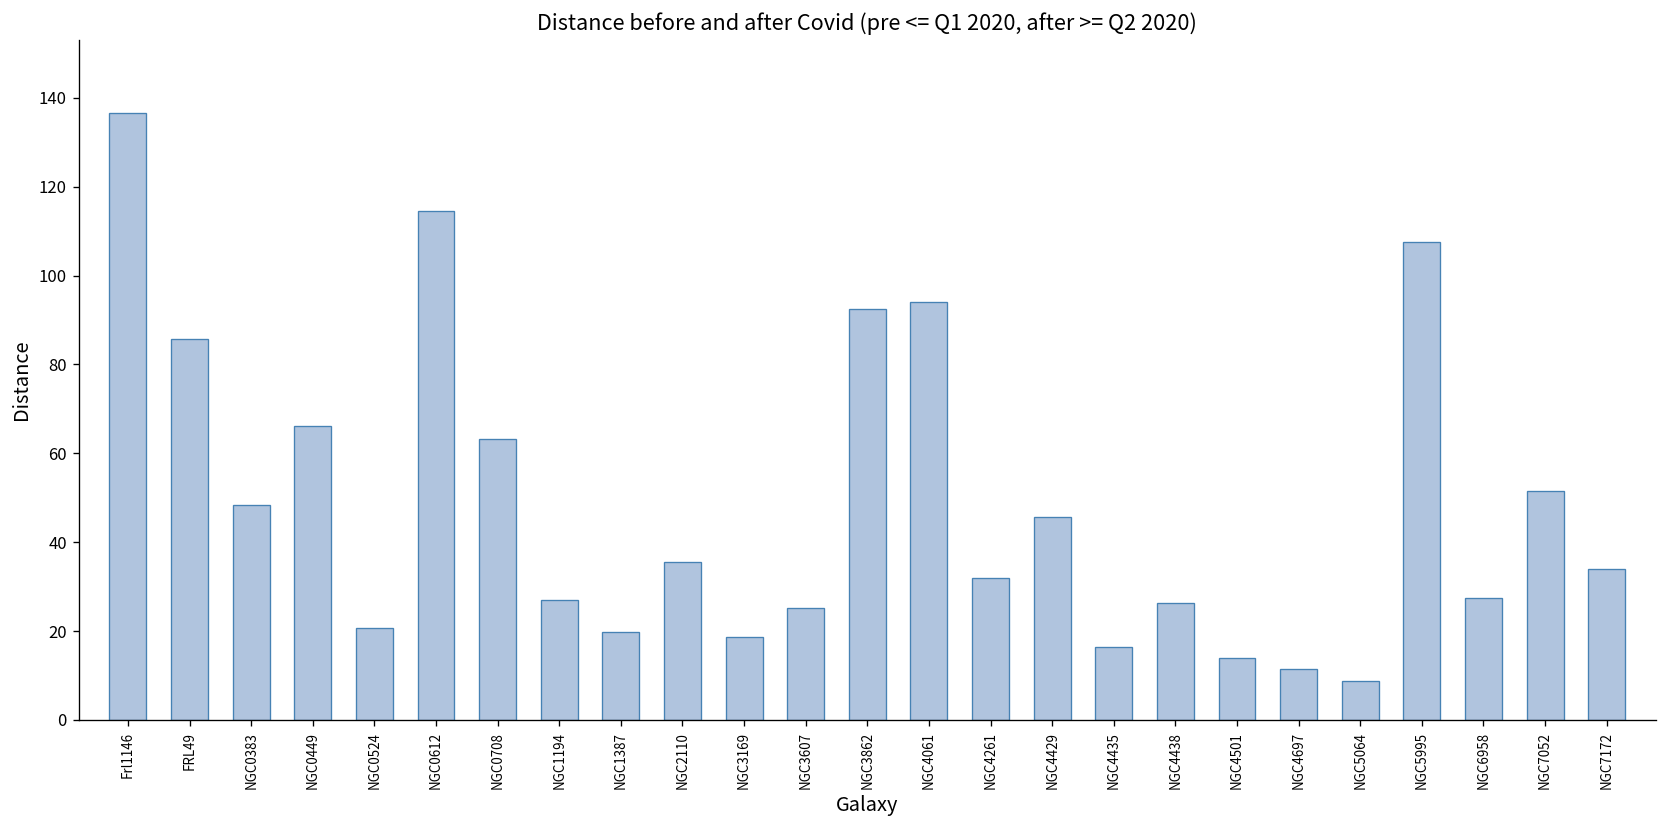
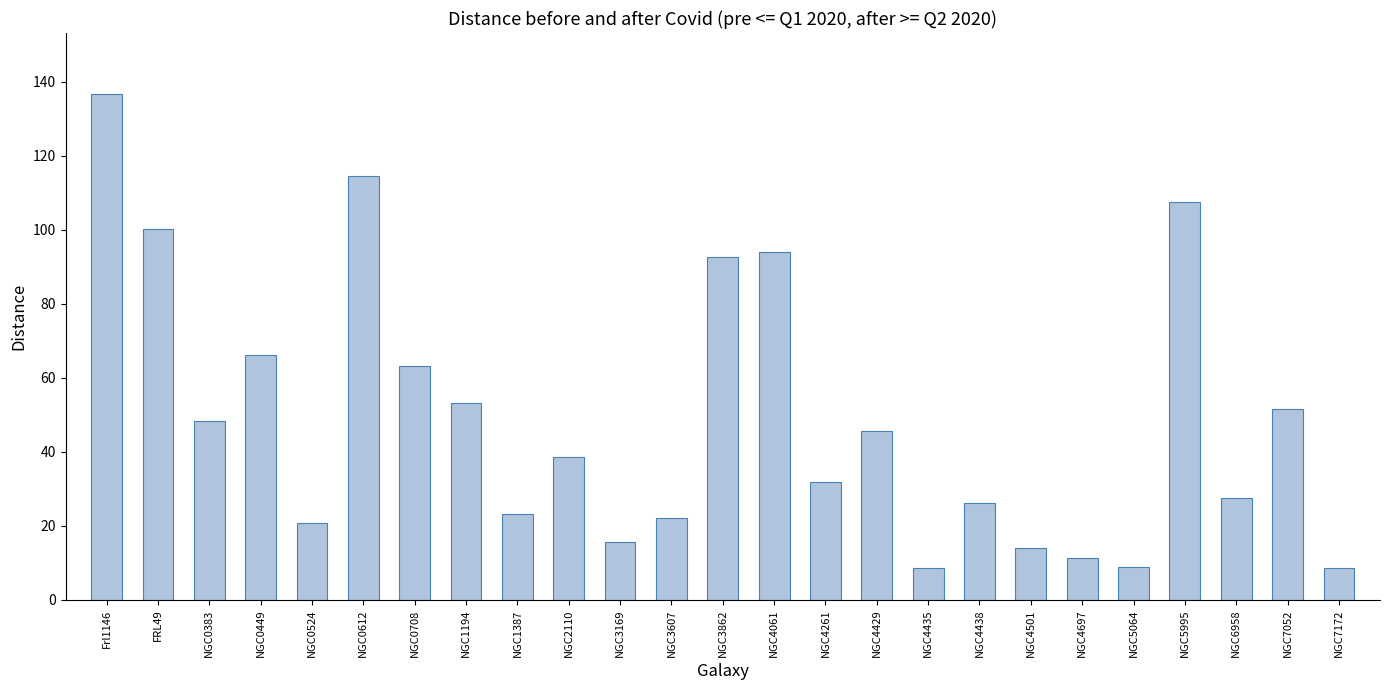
FRL49: 86 -> 100
NGC1194: 27 -> 53
NGC1387: 20 -> 23
NGC2110: 36 -> 39
NGC3169: 19 -> 16
NGC3607: 25 -> 22
NGC4435: 17 -> 9
NGC7172: 34 -> 9
